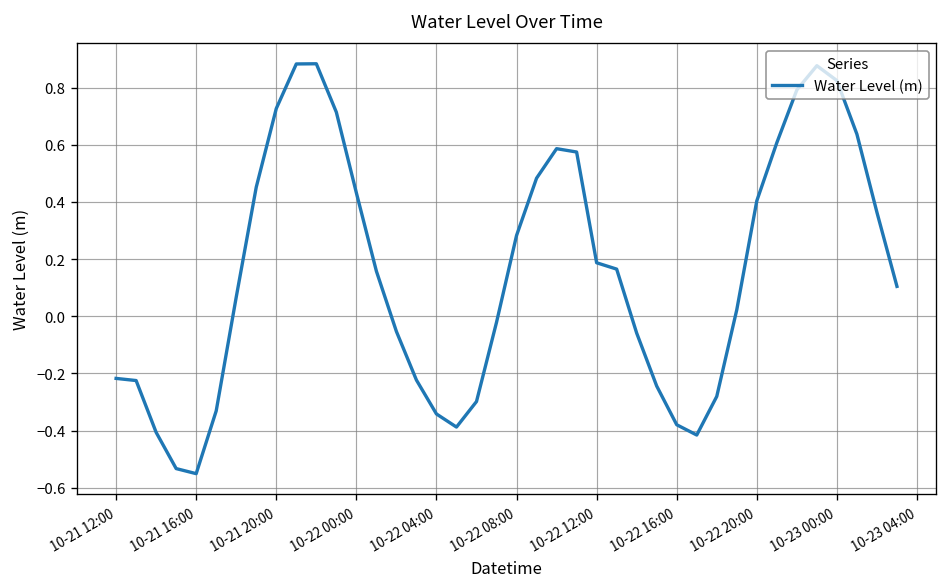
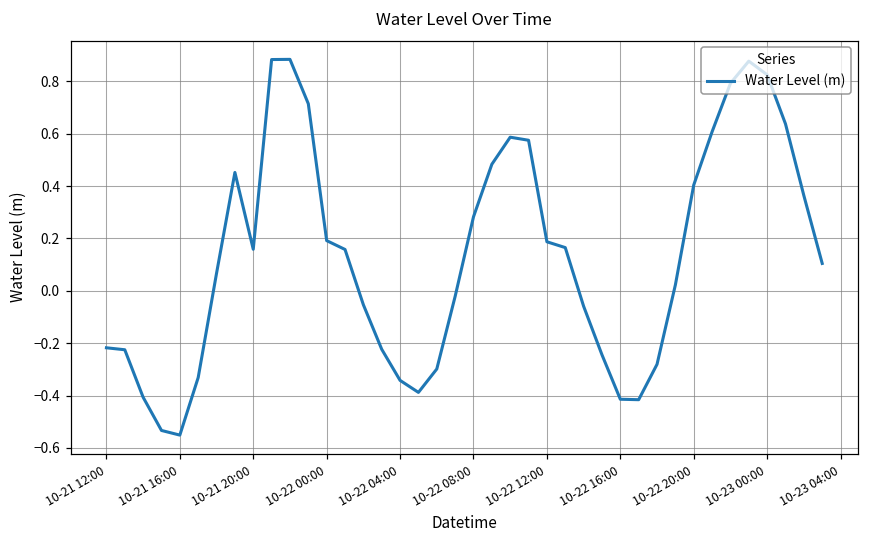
10-21 20:00: 0.73 -> 0.16
10-22 00:00: 0.43 -> 0.19
10-22 16:00: -0.38 -> -0.41
